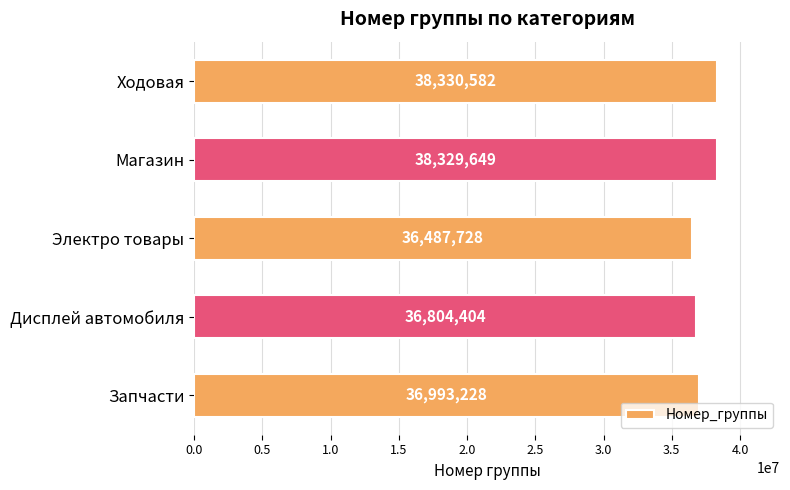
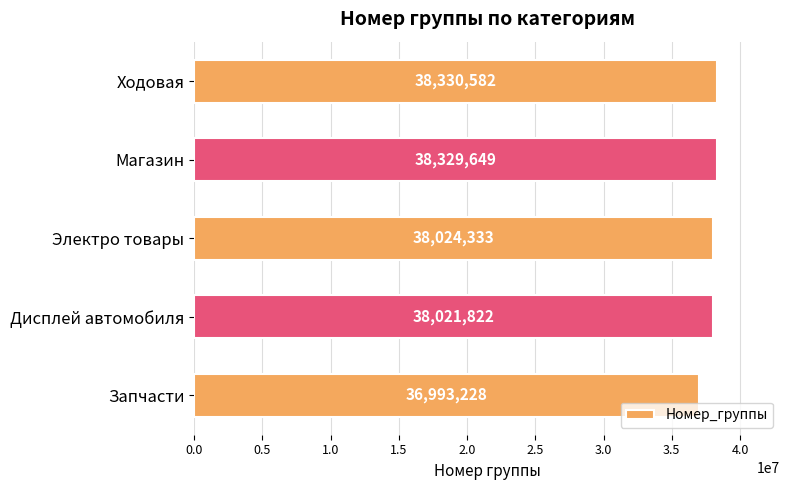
Электро товары: 36,487,728 -> 38,024,333
Дисплей автомобиля: 36,804,404 -> 38,021,822
